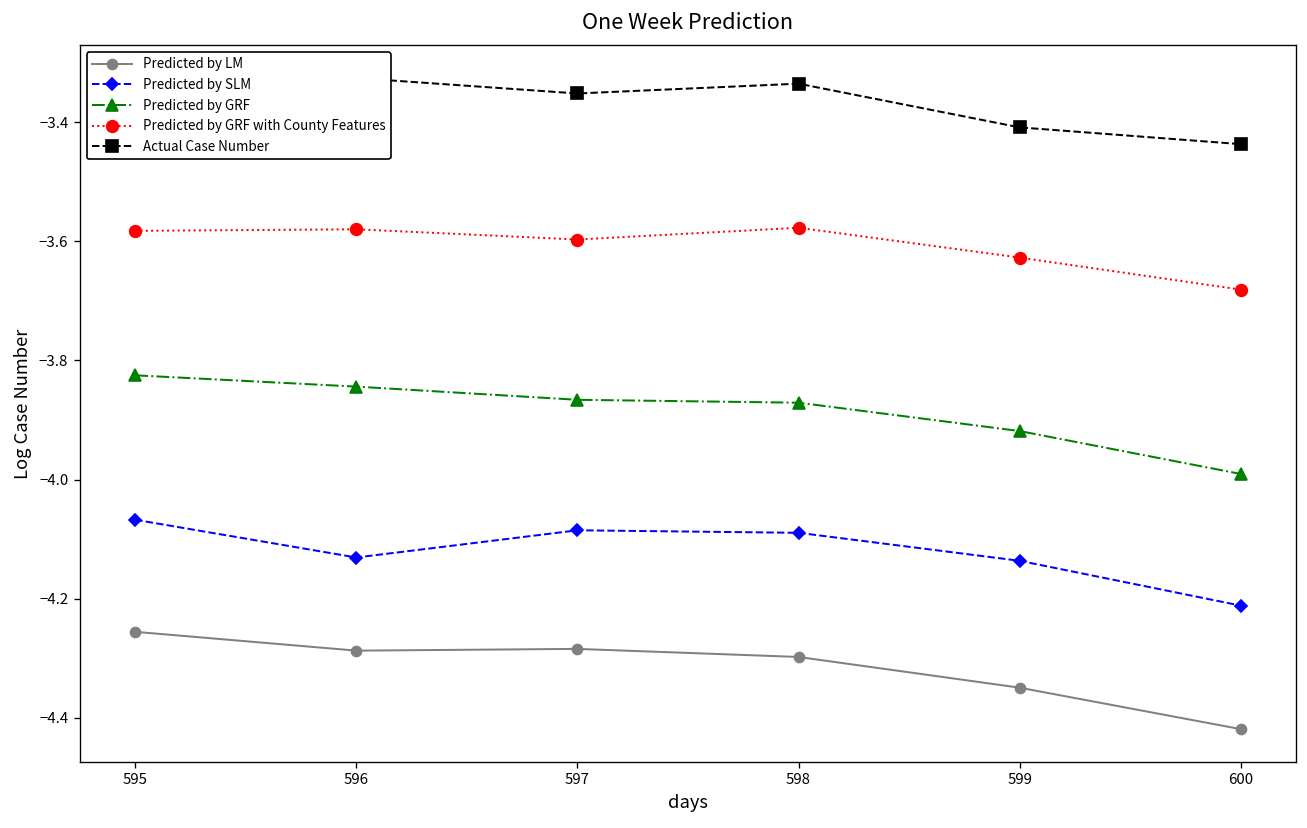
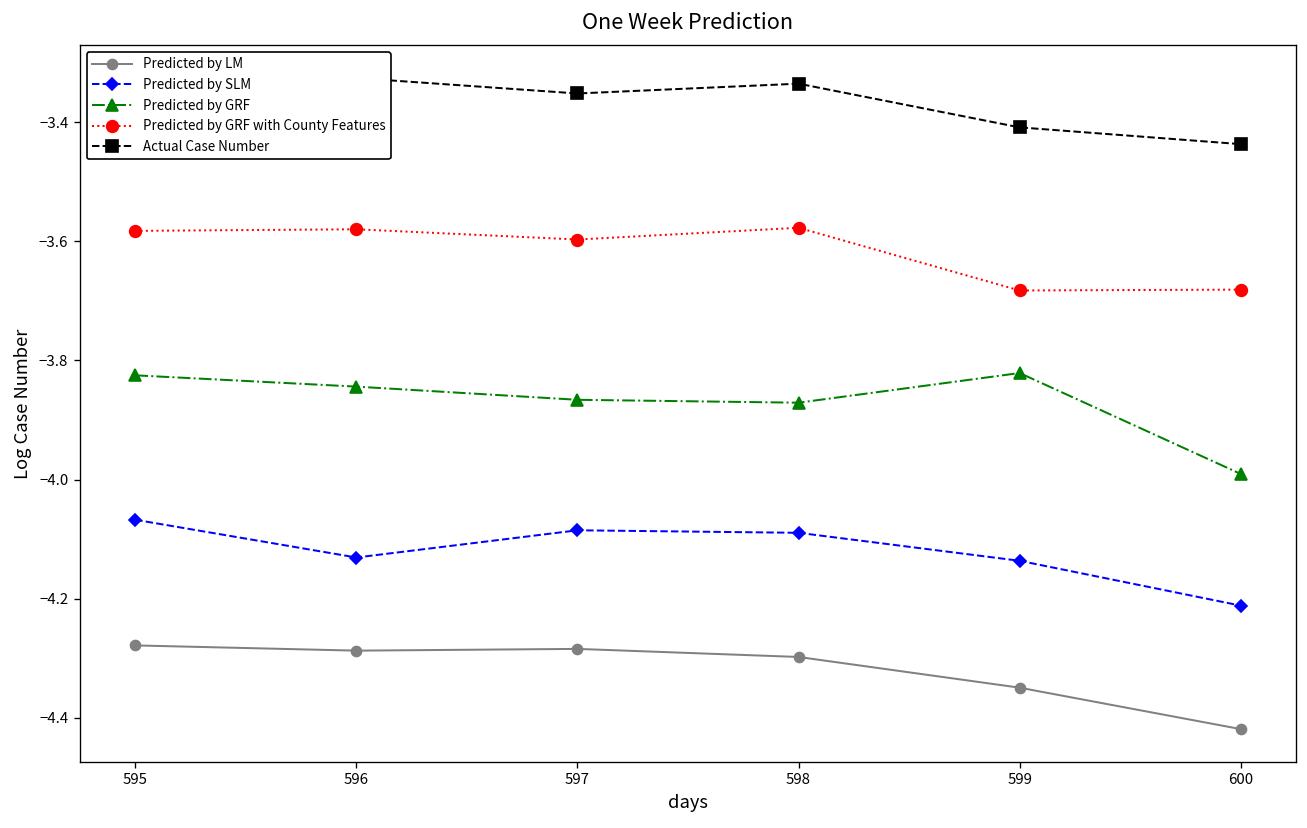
Predicted by LM, 595: -4.26 -> -4.28
Predicted by GRF, 599: -3.92 -> -3.82
Predicted by GRF with County Features, 599: -3.63 -> -3.68
